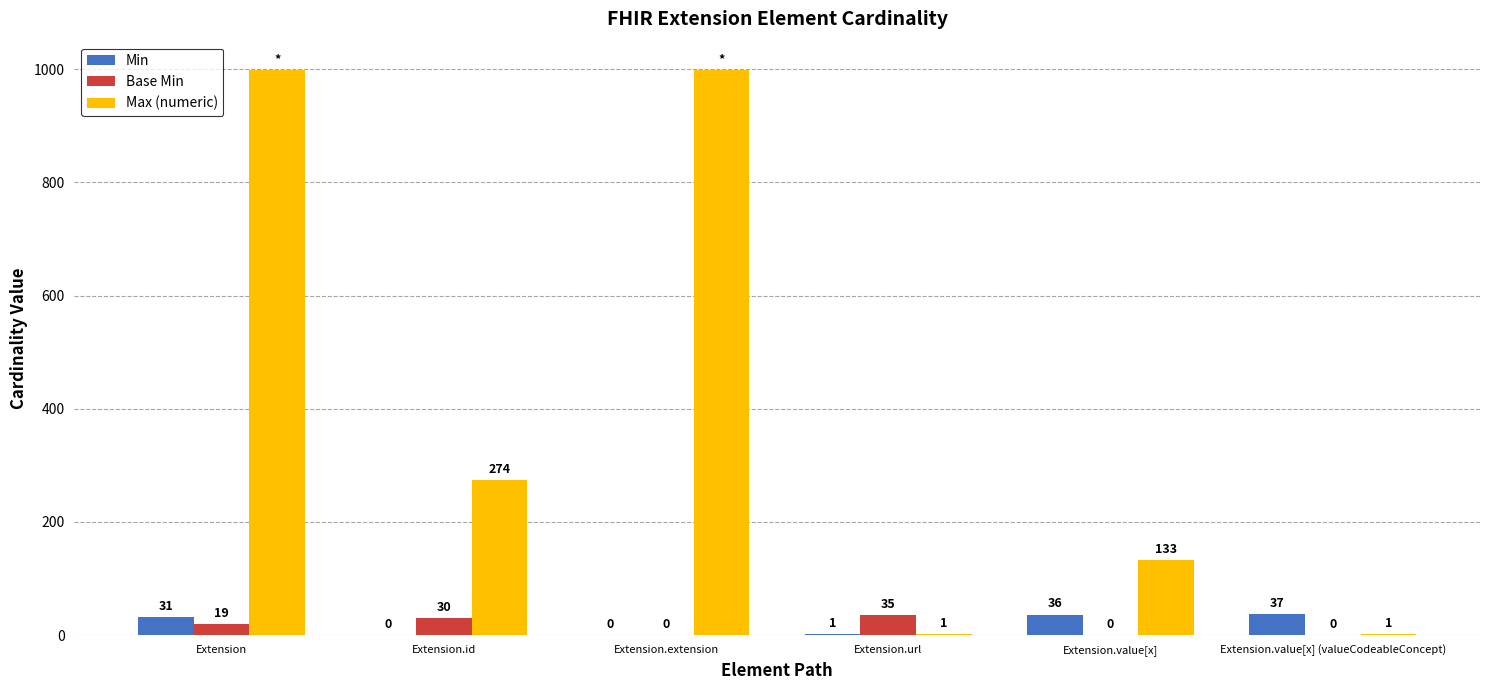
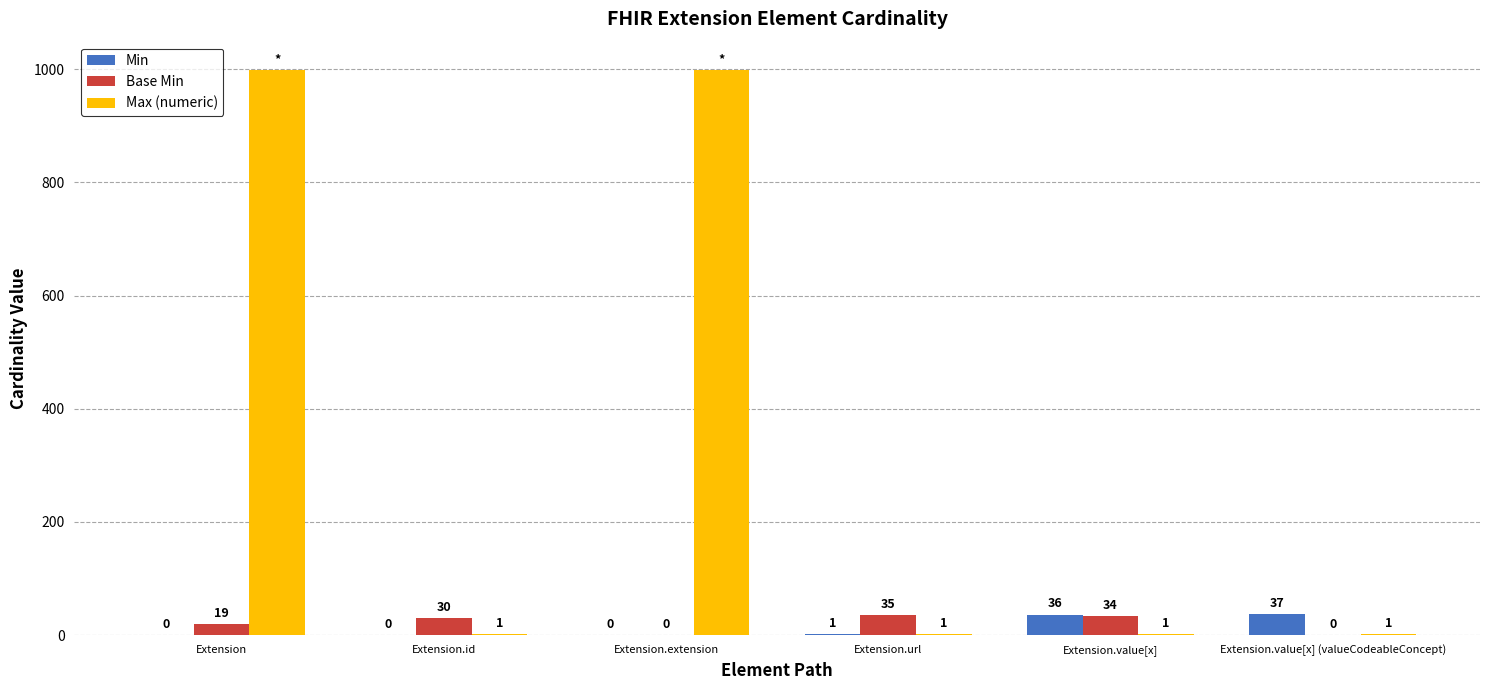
Min, Extension: 31 -> 0
Max (numeric), Extension.id: 274 -> 1
Base Min, Extension.value[x]: 0 -> 34
Max (numeric), Extension.value[x]: 133 -> 1
